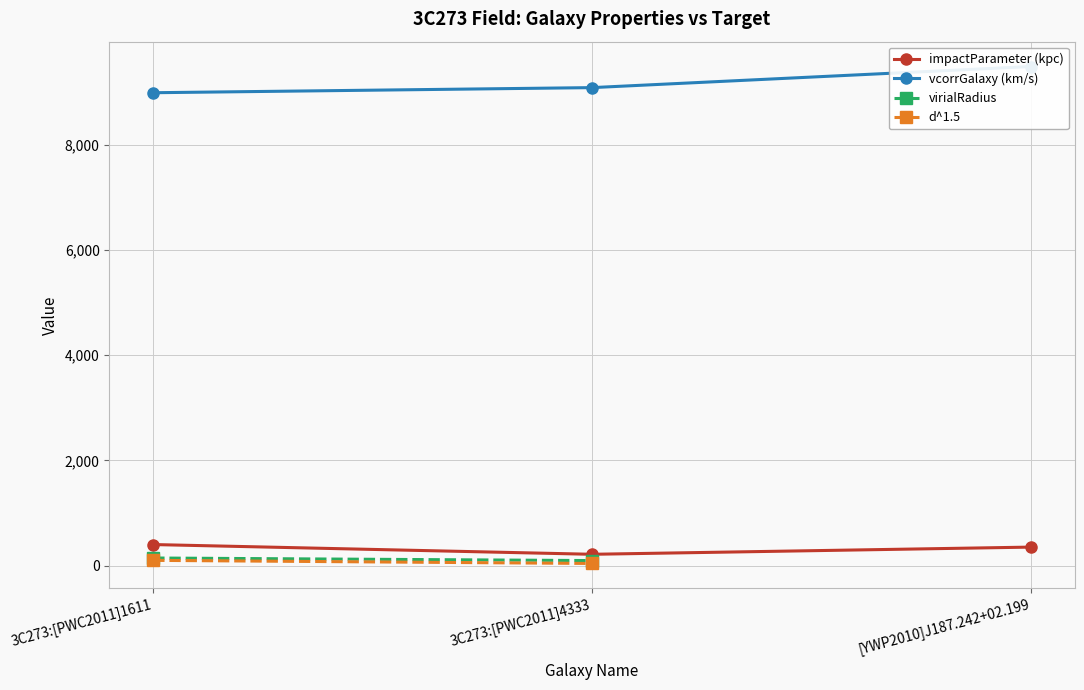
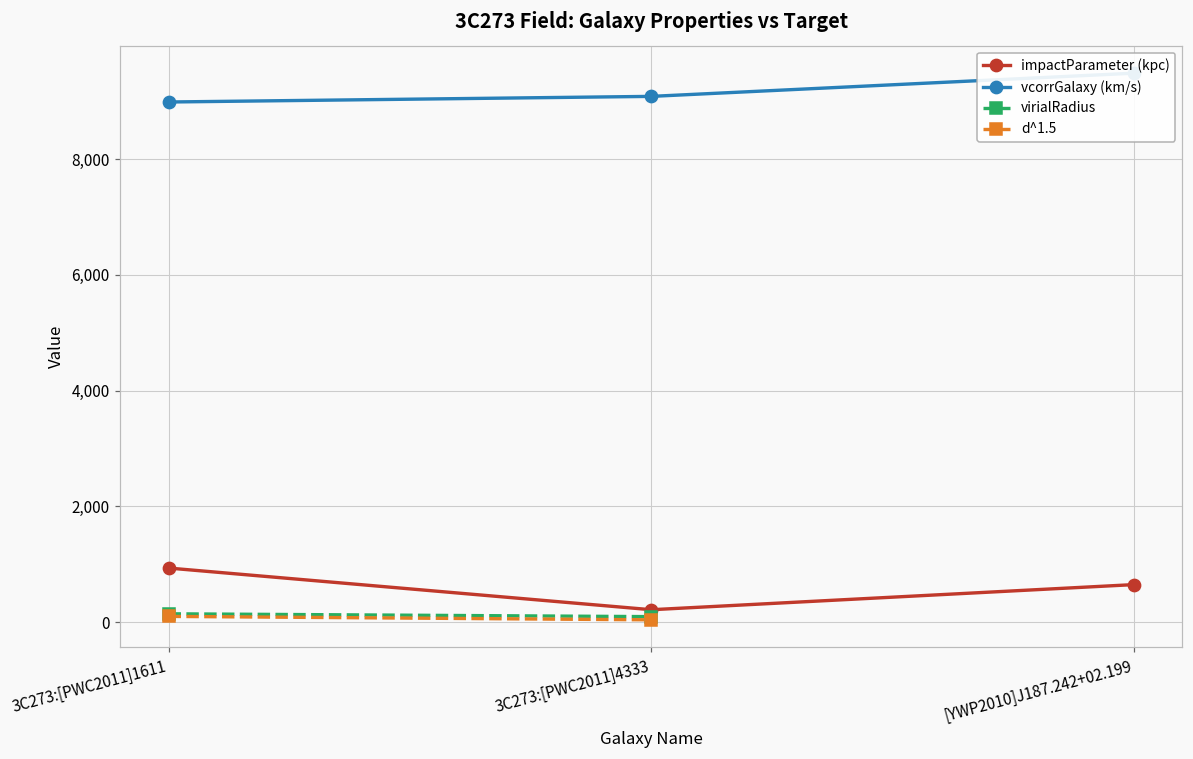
impactParameter (kpc), 3C273:[PWC2011]1611: 400 -> 900
impactParameter (kpc), [YWP2010]J187.242+02.199: 400 -> 600
